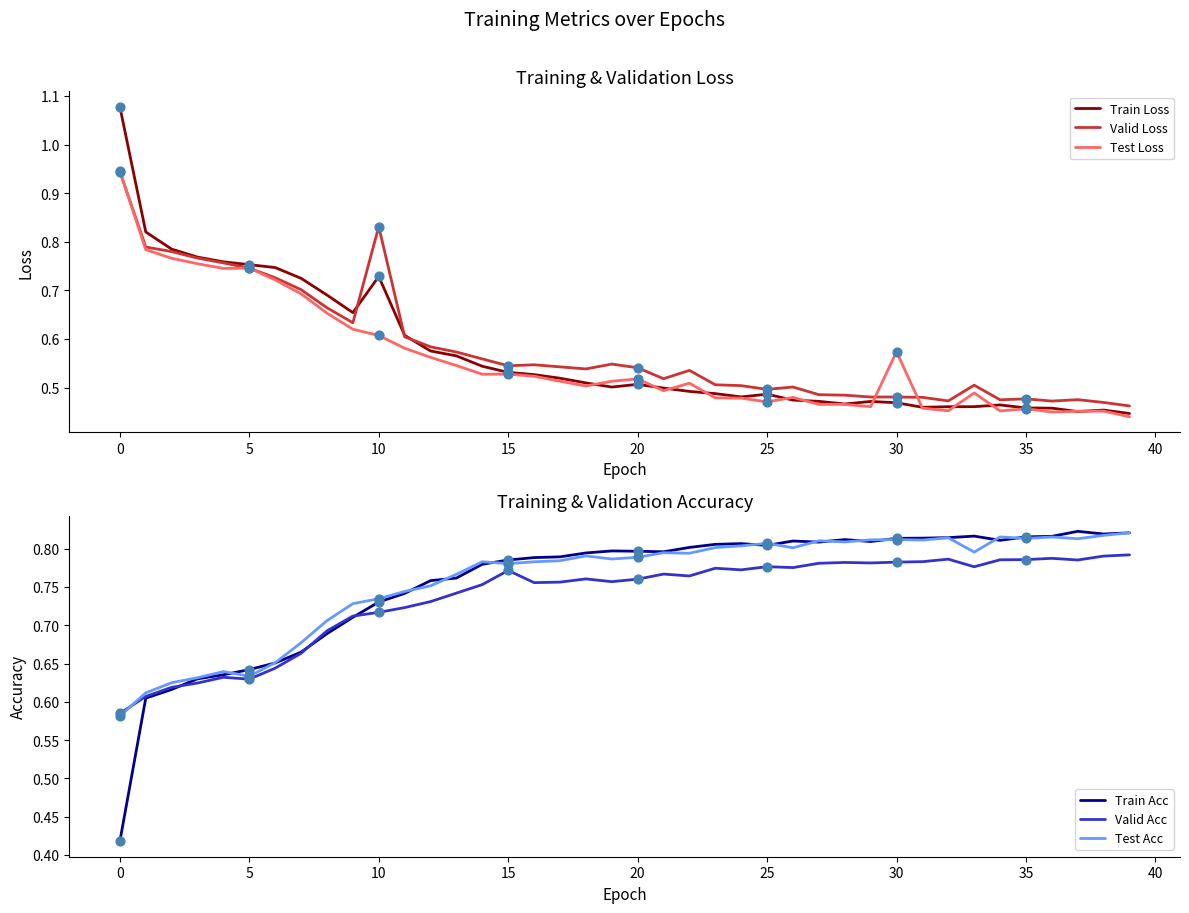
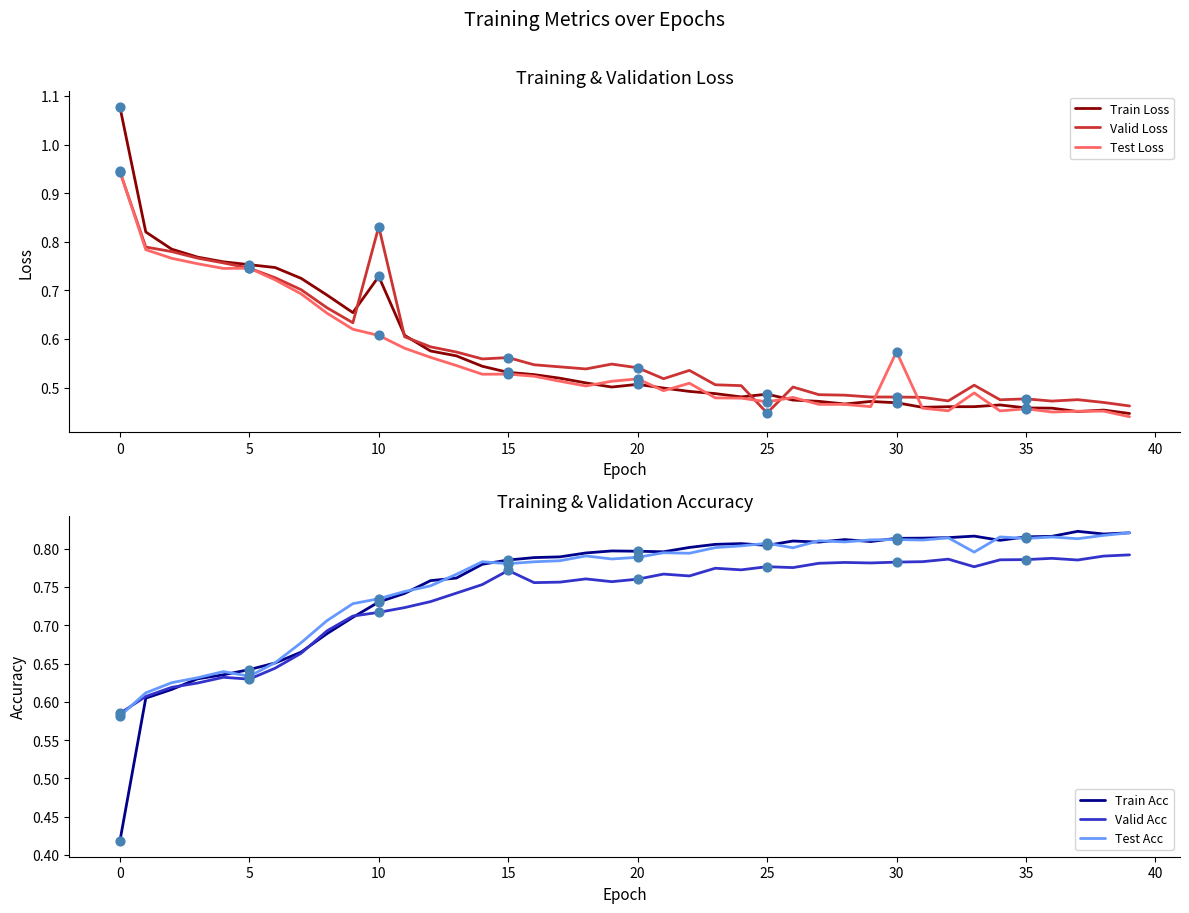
Training & Validation Loss, Valid Loss, 15: 0.54 -> 0.56
Training & Validation Loss, Valid Loss, 25: 0.50 -> 0.45
